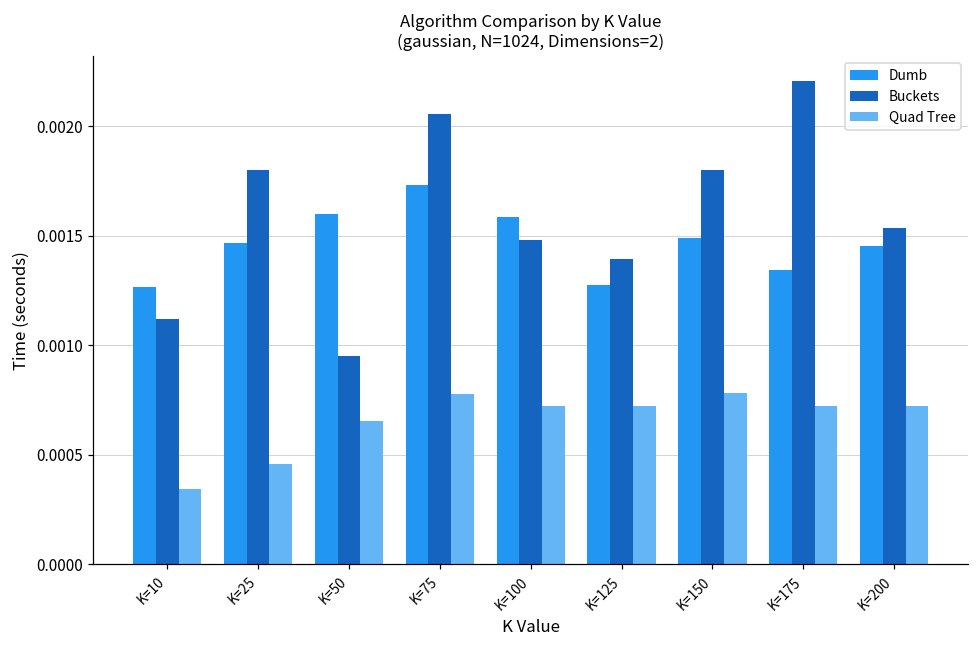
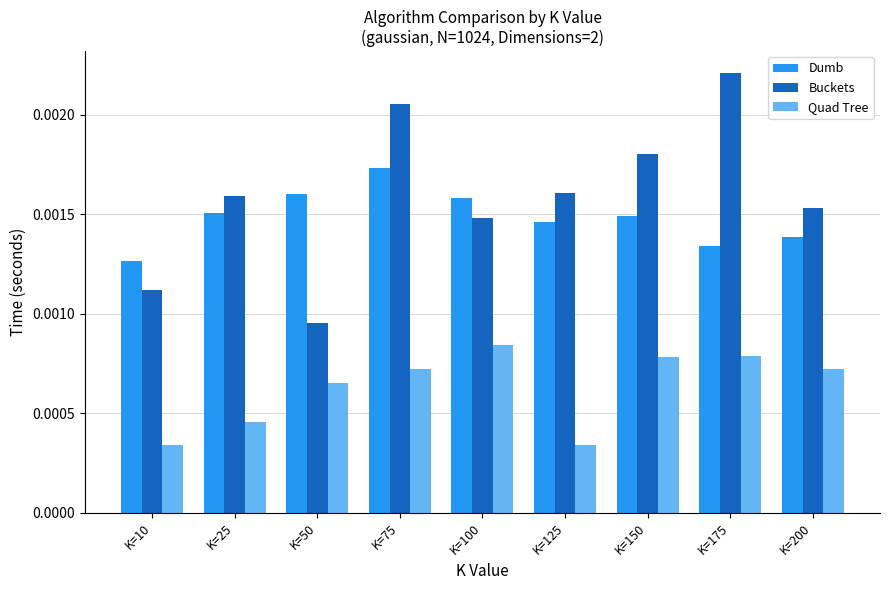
Dumb, K=25: 0.00146 -> 0.00151
Buckets, K=25: 0.00180 -> 0.00159
Quad Tree, K=75: 0.00078 -> 0.00072
Quad Tree, K=100: 0.00072 -> 0.00084
Dumb, K=125: 0.00128 -> 0.00146
Buckets, K=125: 0.00139 -> 0.00161
Quad Tree, K=125: 0.00072 -> 0.00034
Quad Tree, K=175: 0.00072 -> 0.00079
Dumb, K=200: 0.00145 -> 0.00139
